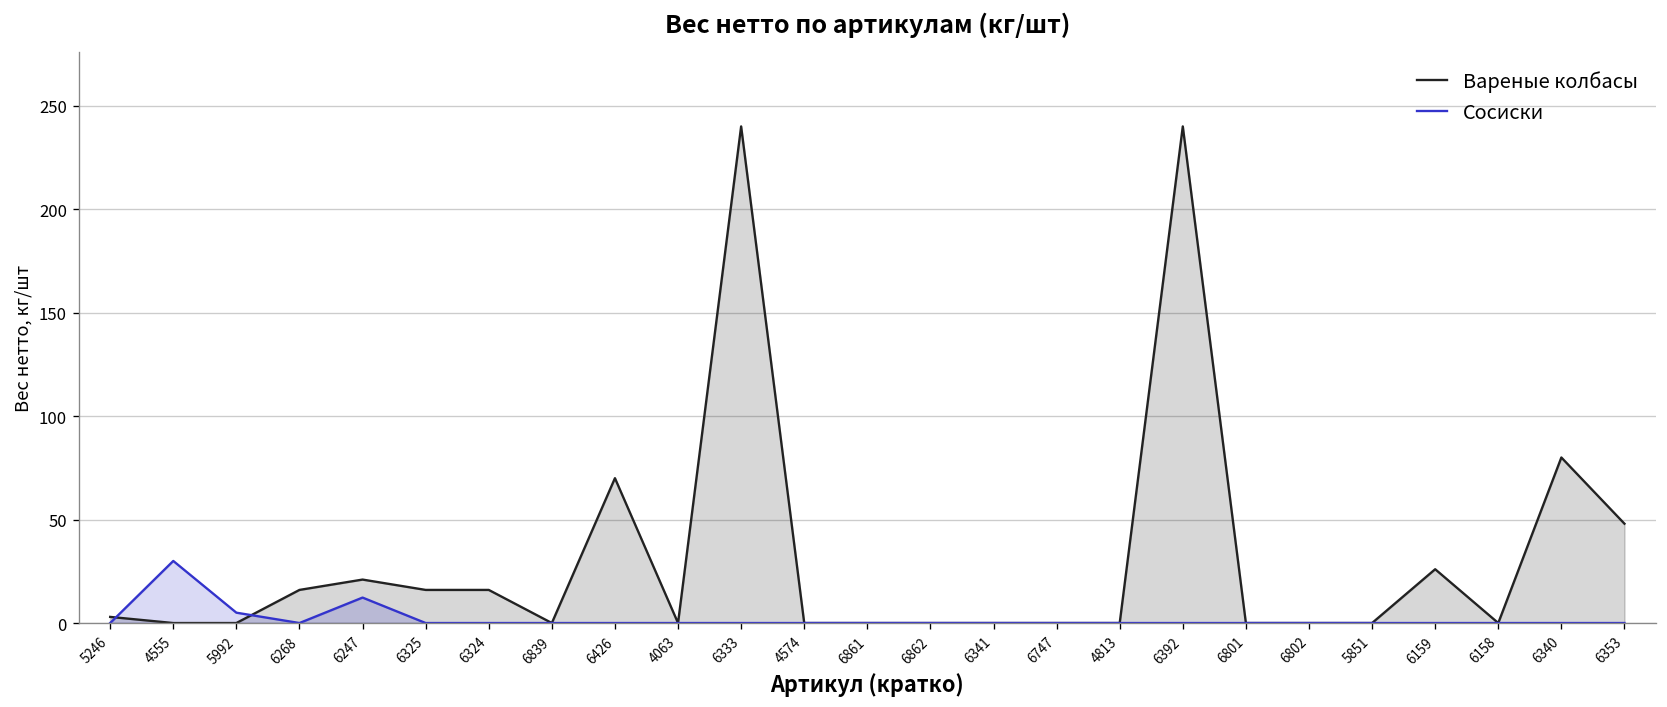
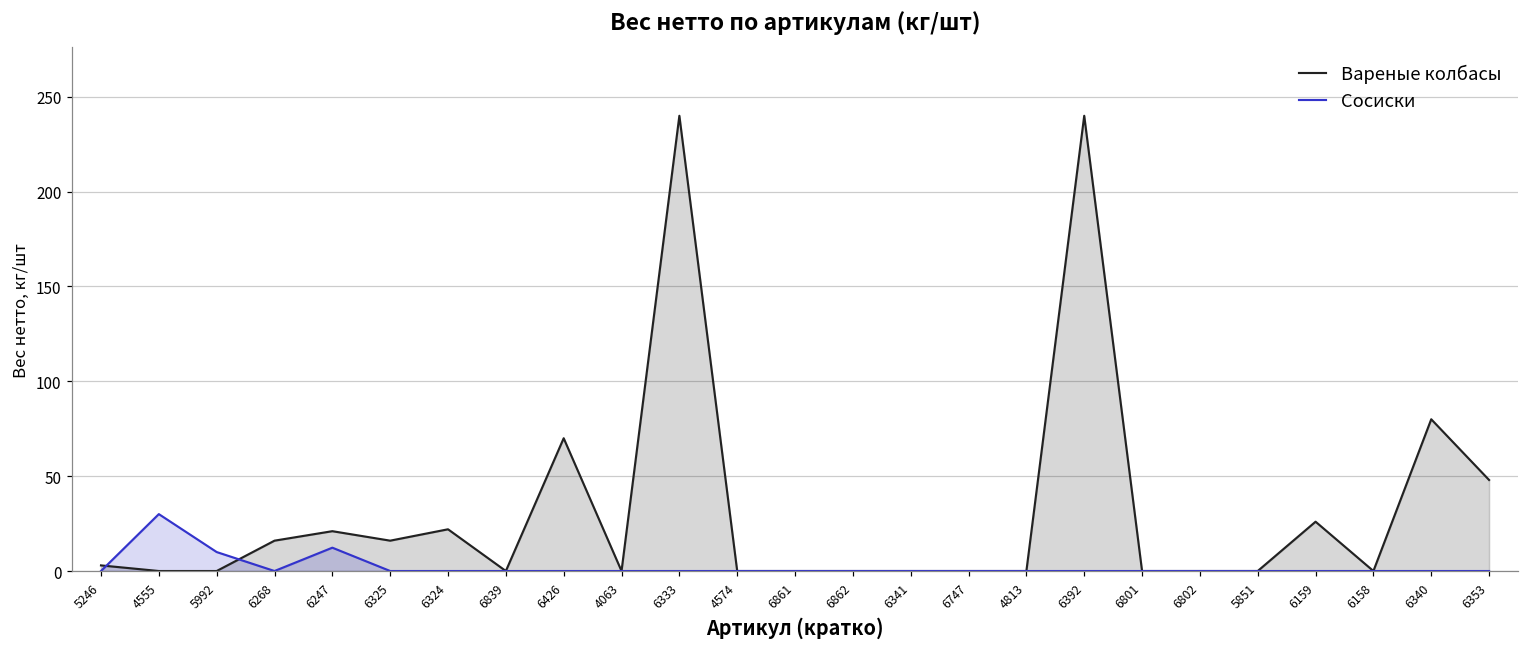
Сосиски, 5992: 5 -> 10
Вареные колбасы, 6324: 16 -> 22
